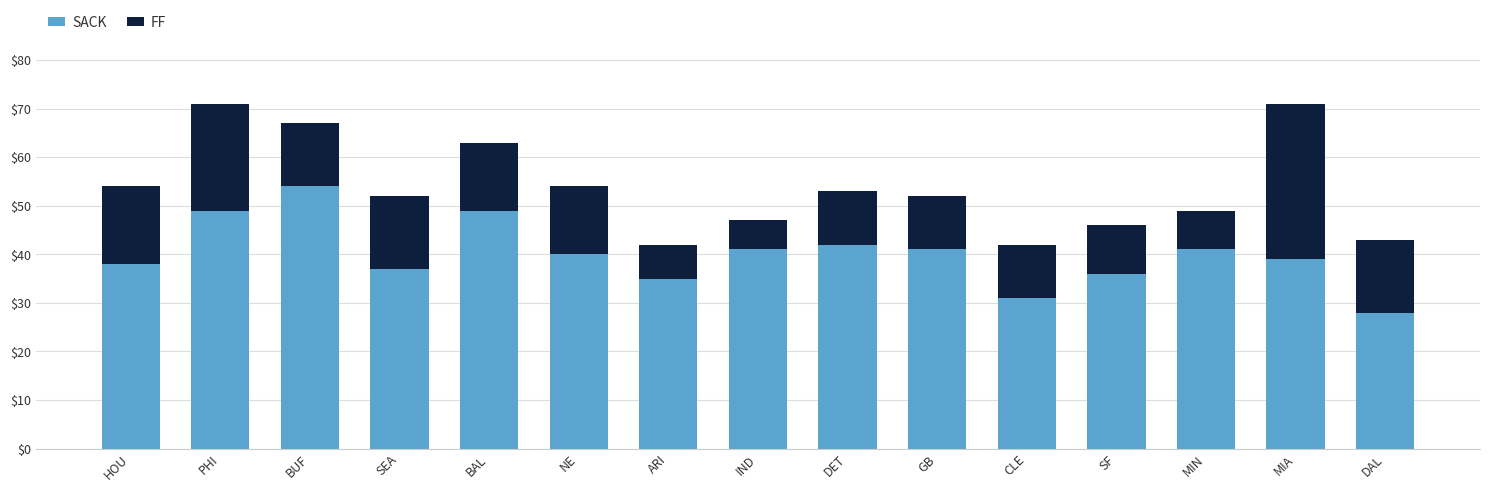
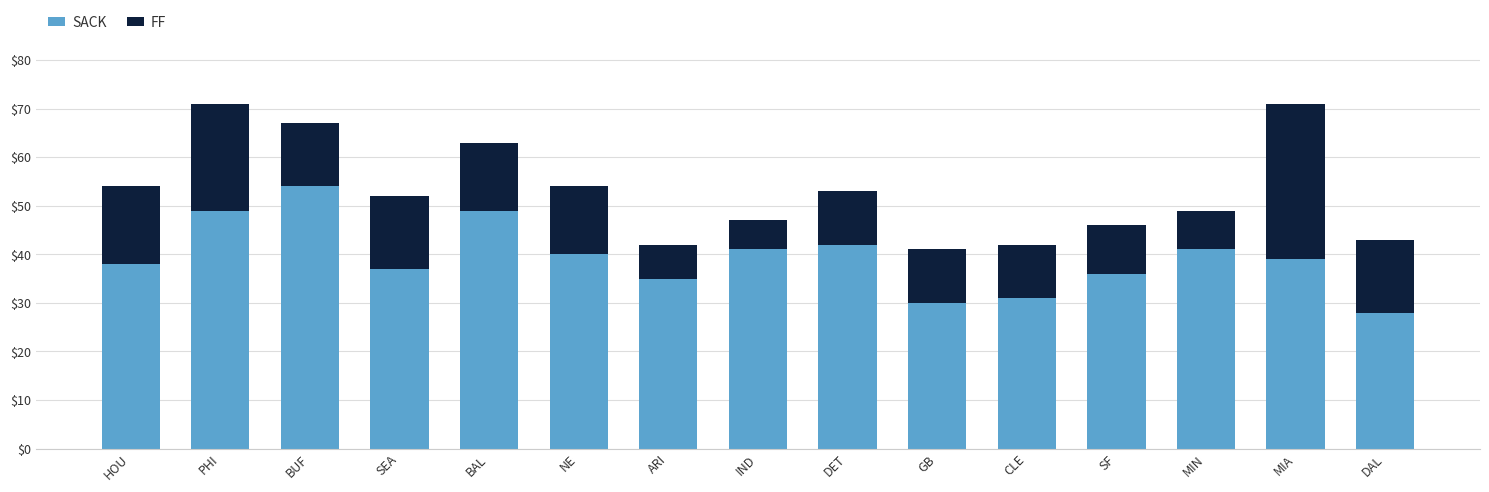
SACK, GB: $41 -> $30
